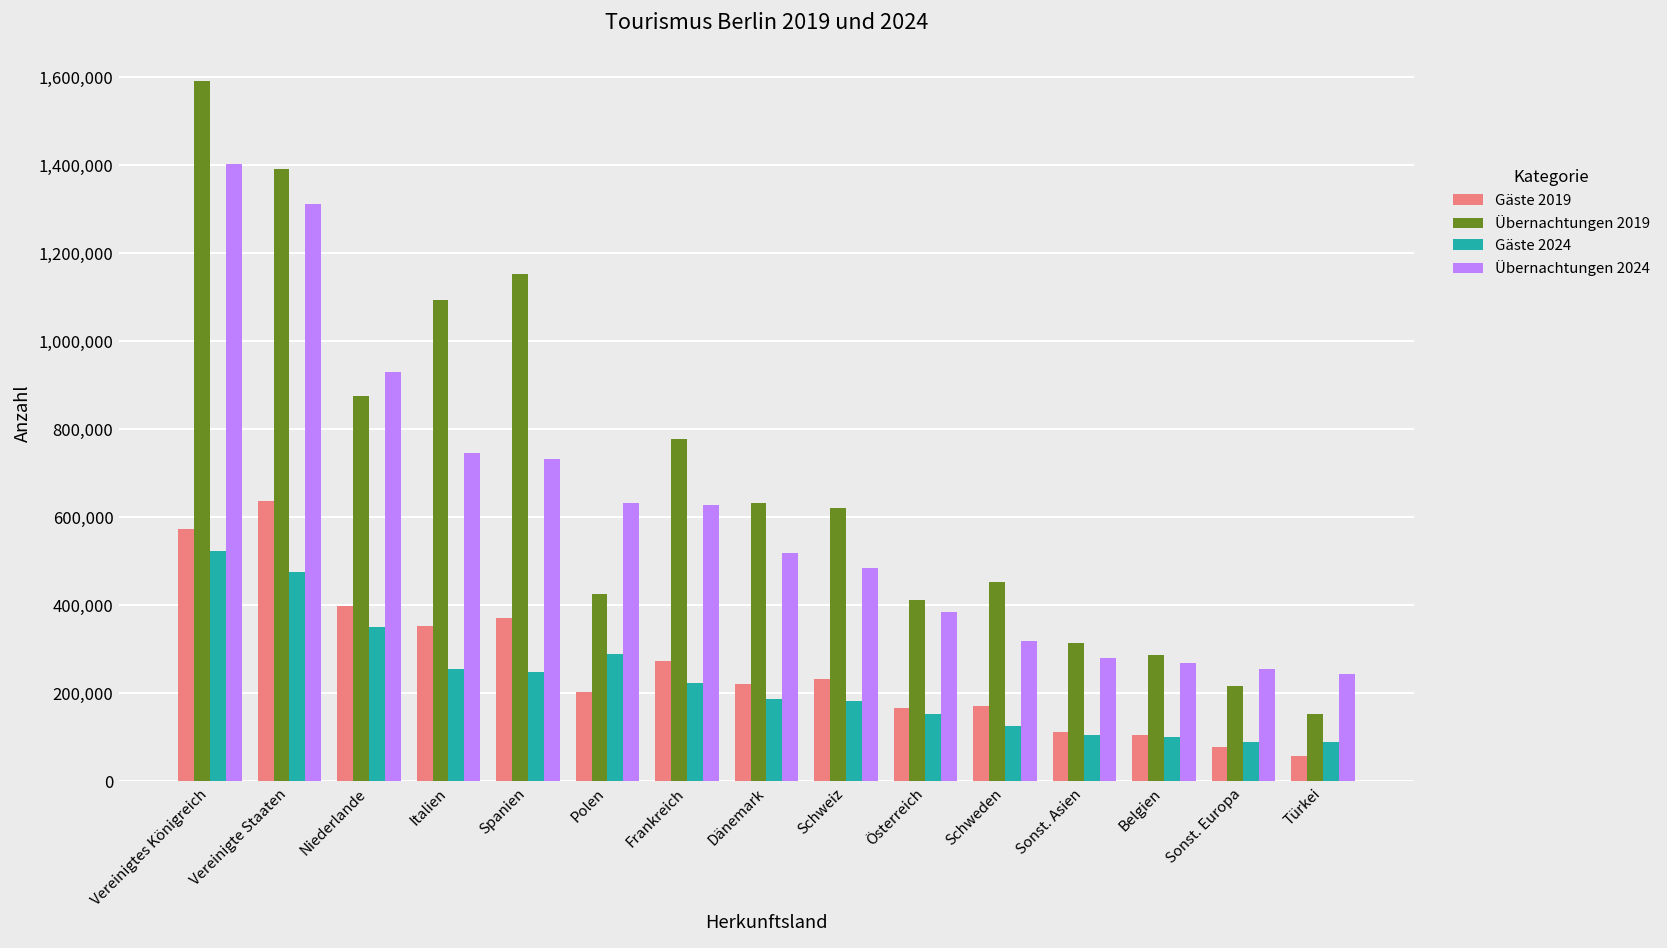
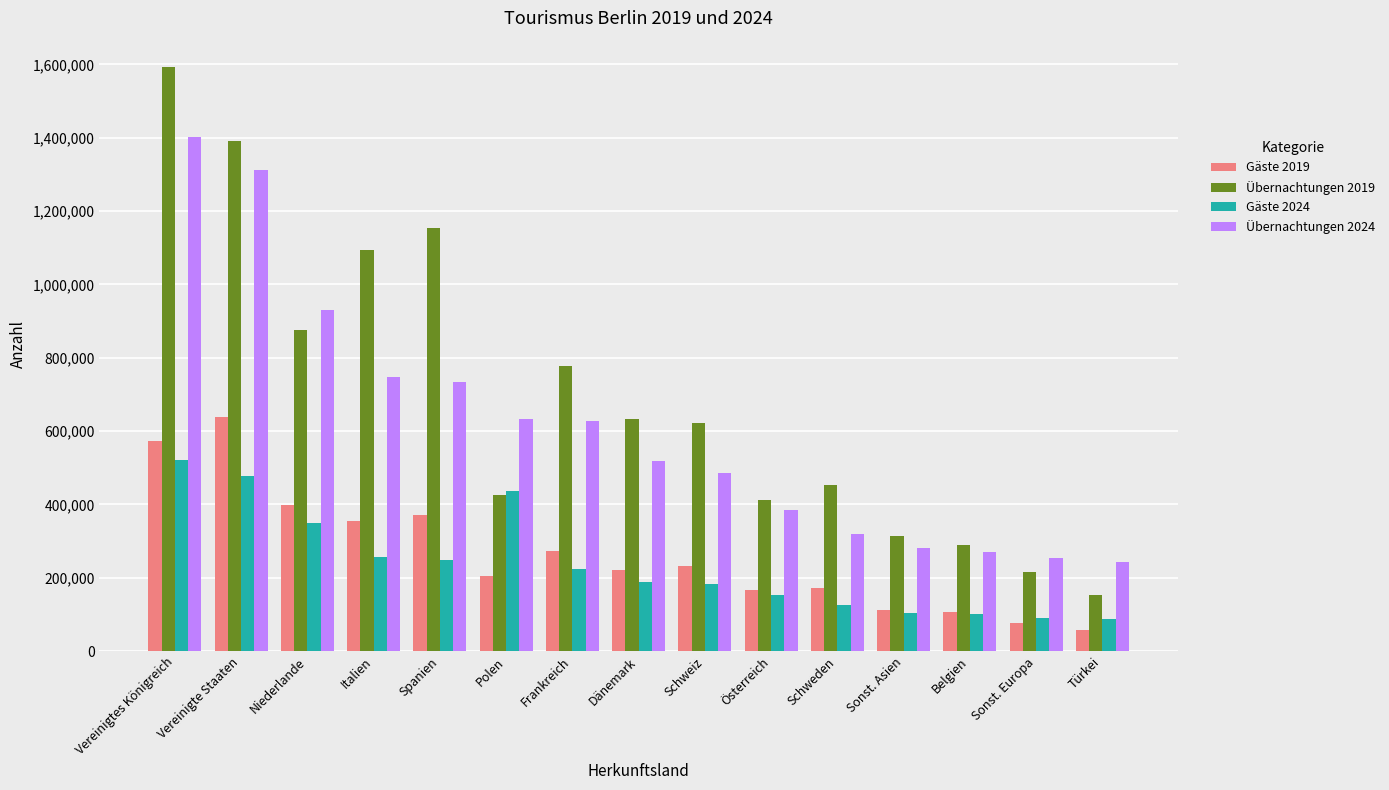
Gäste 2024, Polen: 290,000 -> 440,000
